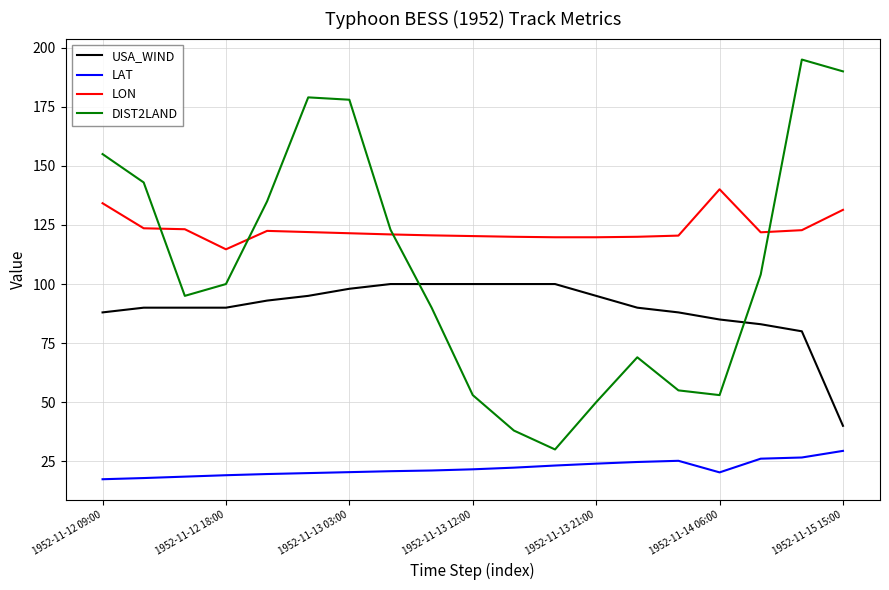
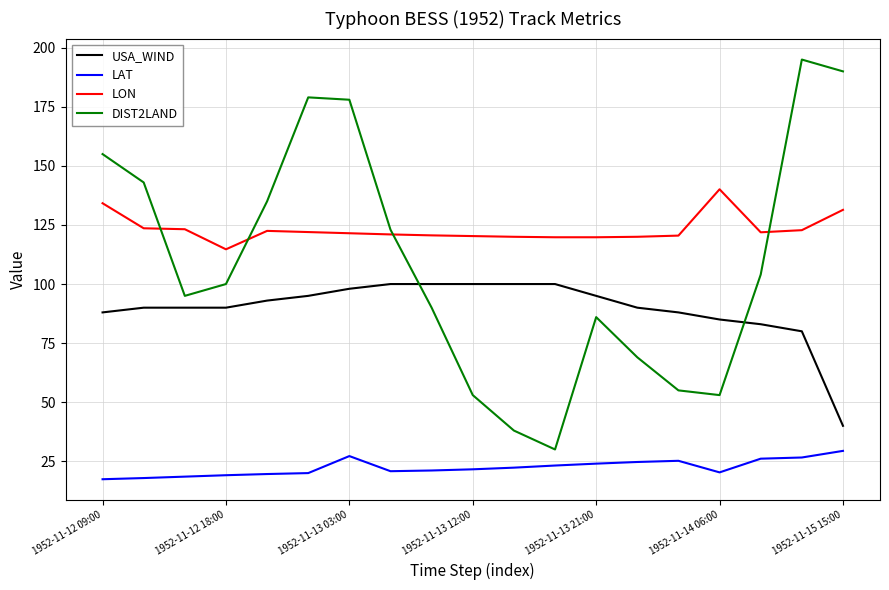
LAT, 1952-11-13 03:00: 20 -> 27
DIST2LAND, 1952-11-13 21:00: 50 -> 86
